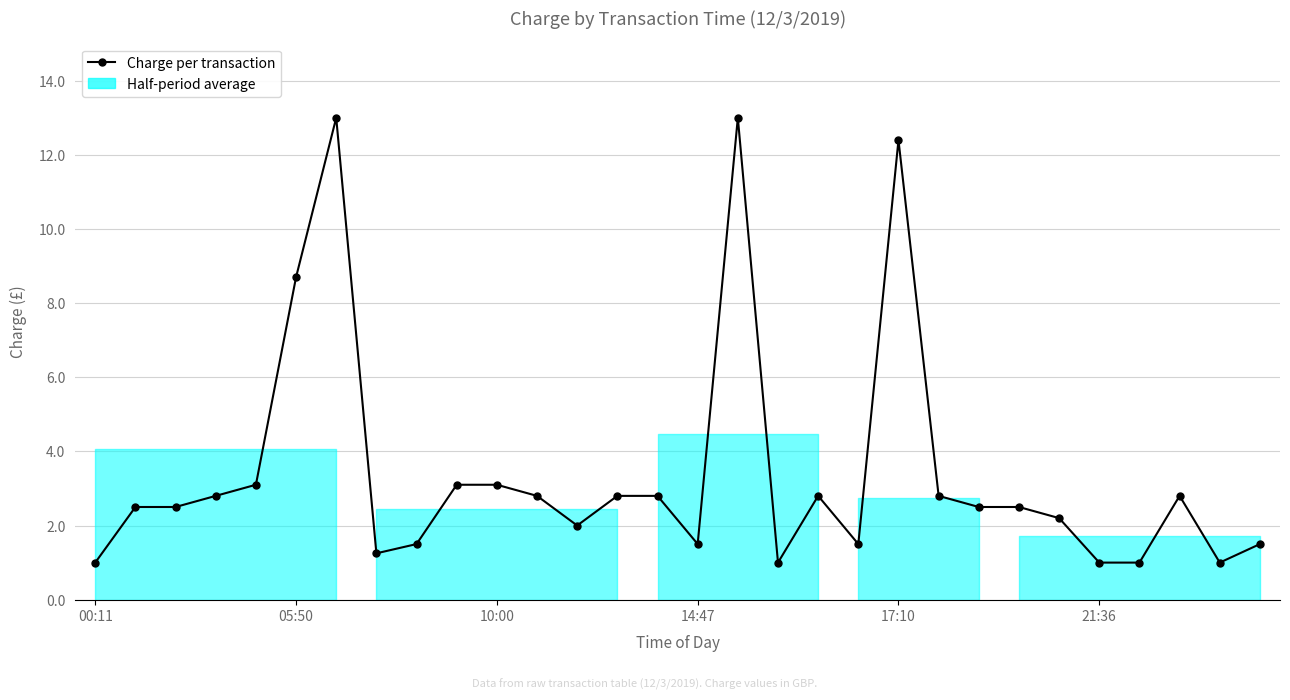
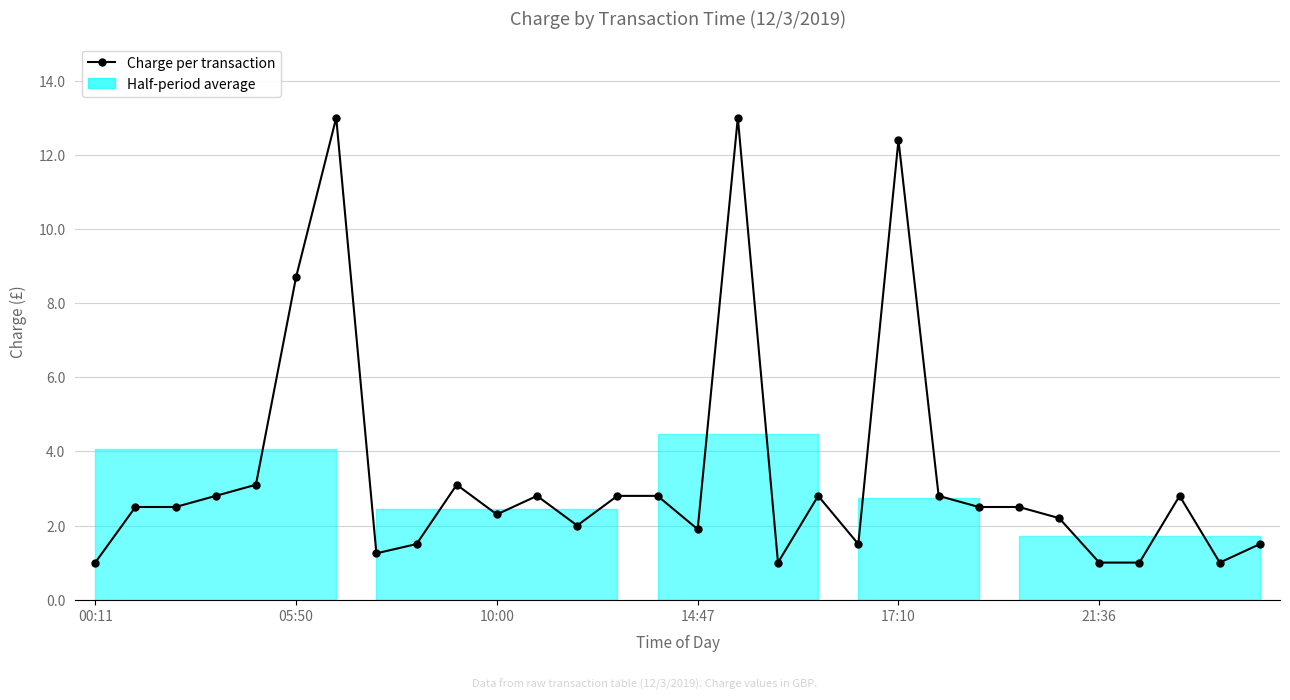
Charge per transaction, 10:00: 3.1 -> 2.3
Charge per transaction, 14:47: 1.5 -> 1.9
